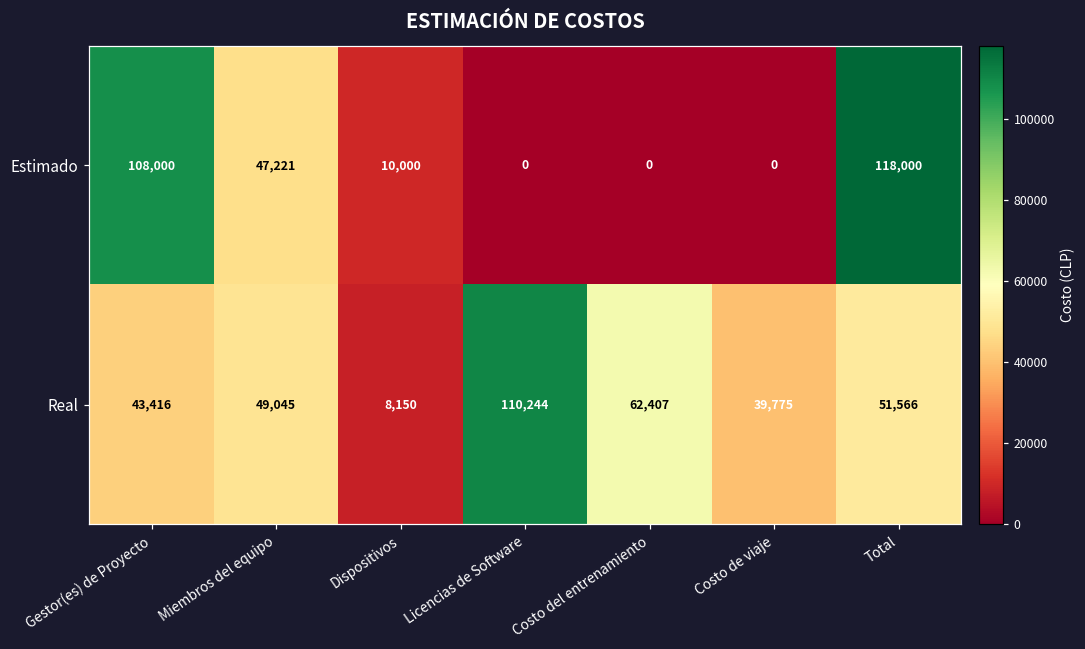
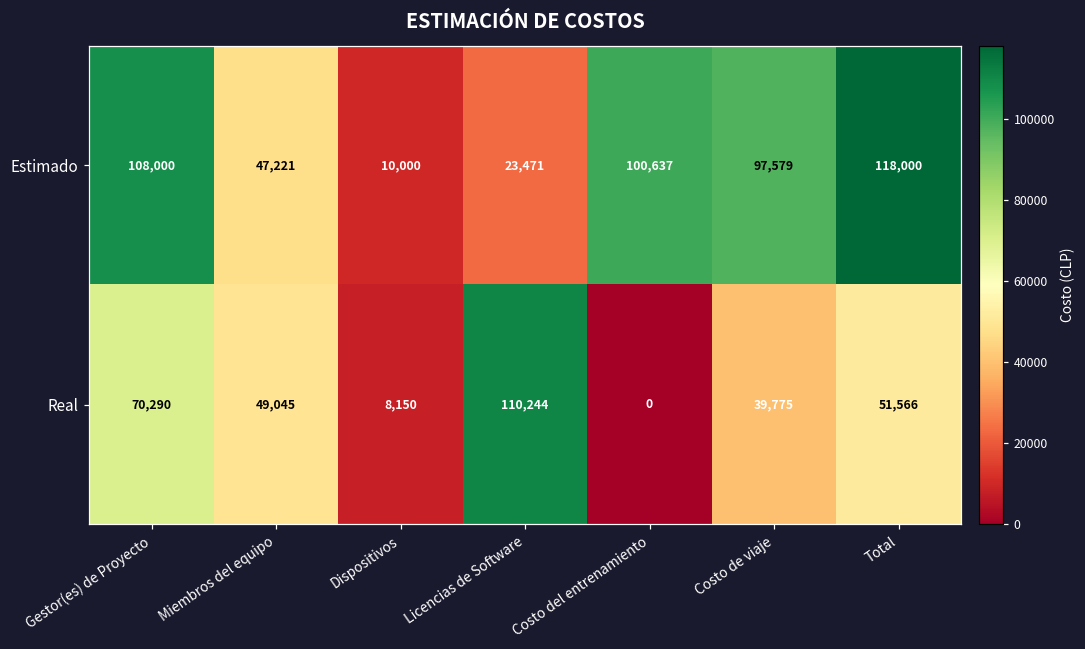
Estimado, Licencias de Software: 0 -> 23,471
Estimado, Costo del entrenamiento: 0 -> 100,637
Estimado, Costo de viaje: 0 -> 97,579
Real, Gestor(es) de Proyecto: 43,416 -> 70,290
Real, Costo del entrenamiento: 62,407 -> 0
